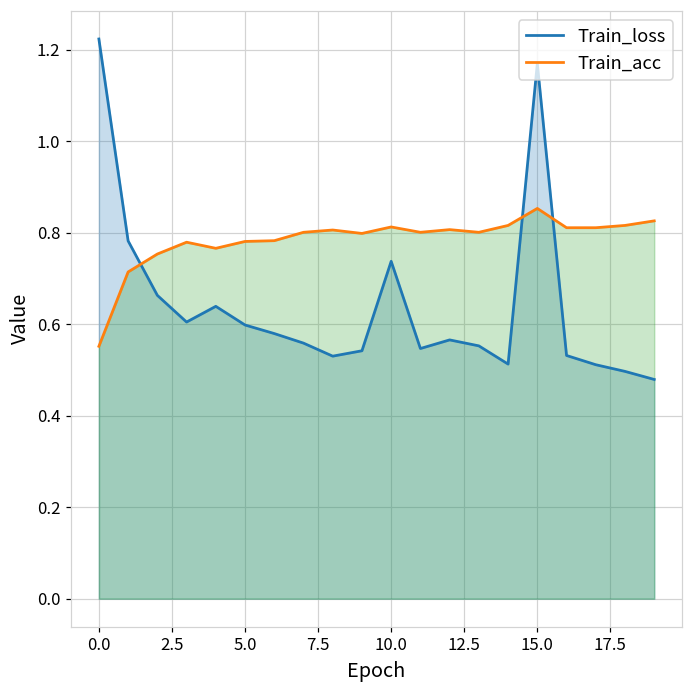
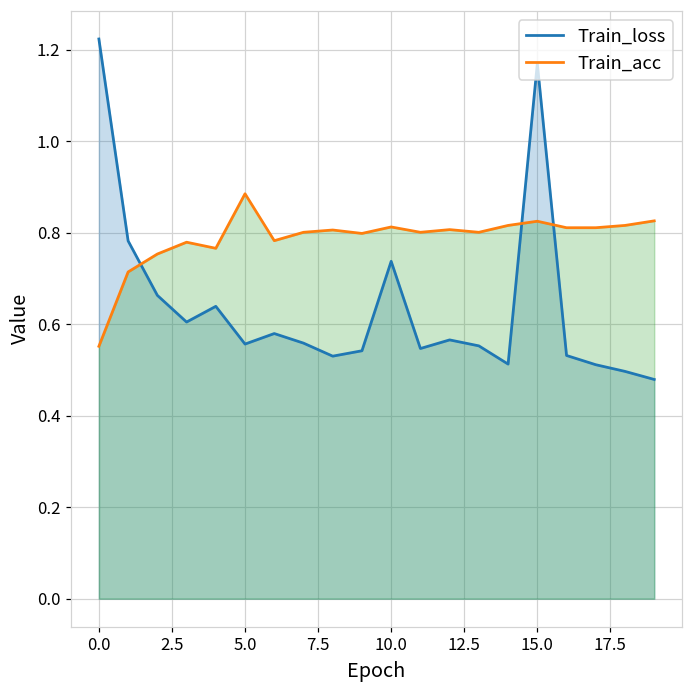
Train_loss, 5.0: 0.60 -> 0.56
Train_acc, 5.0: 0.78 -> 0.89
Train_acc, 15.0: 0.85 -> 0.83
